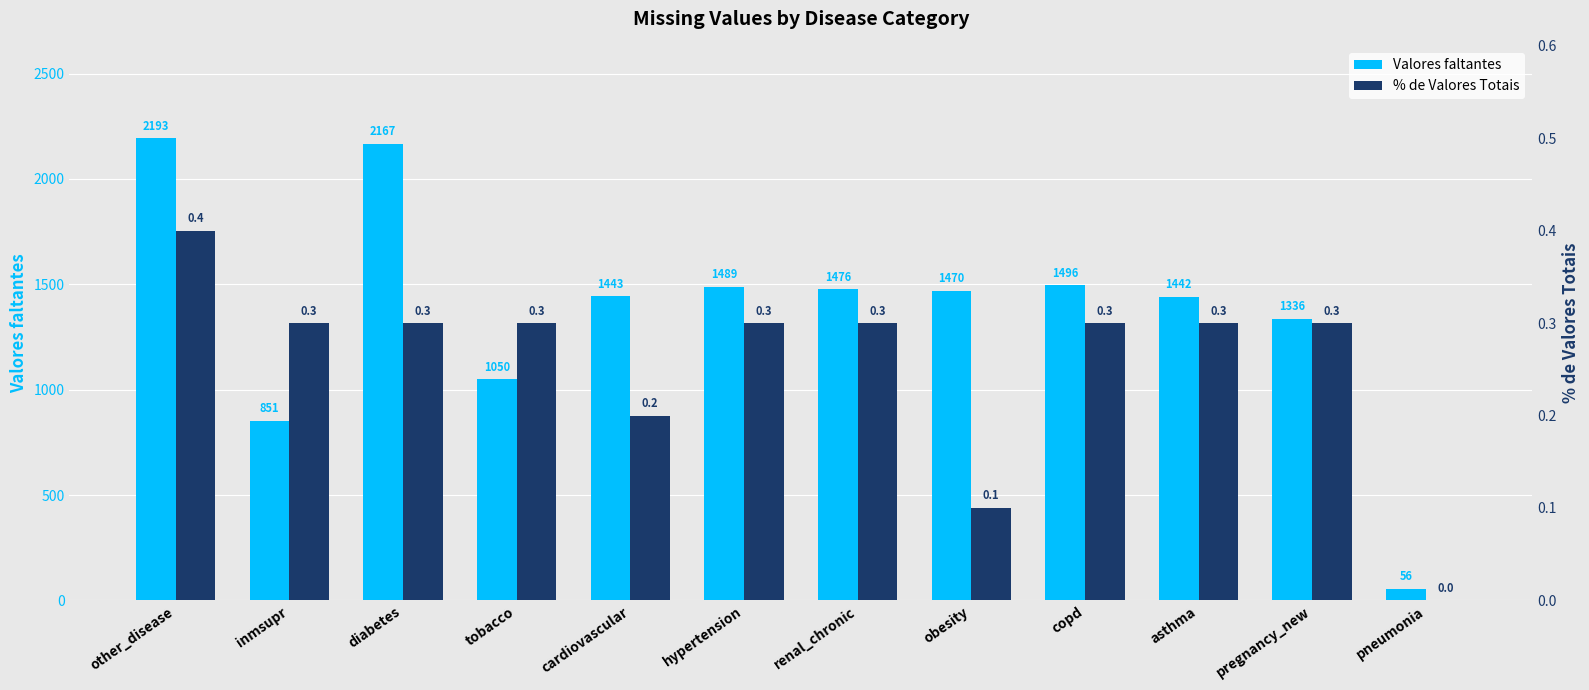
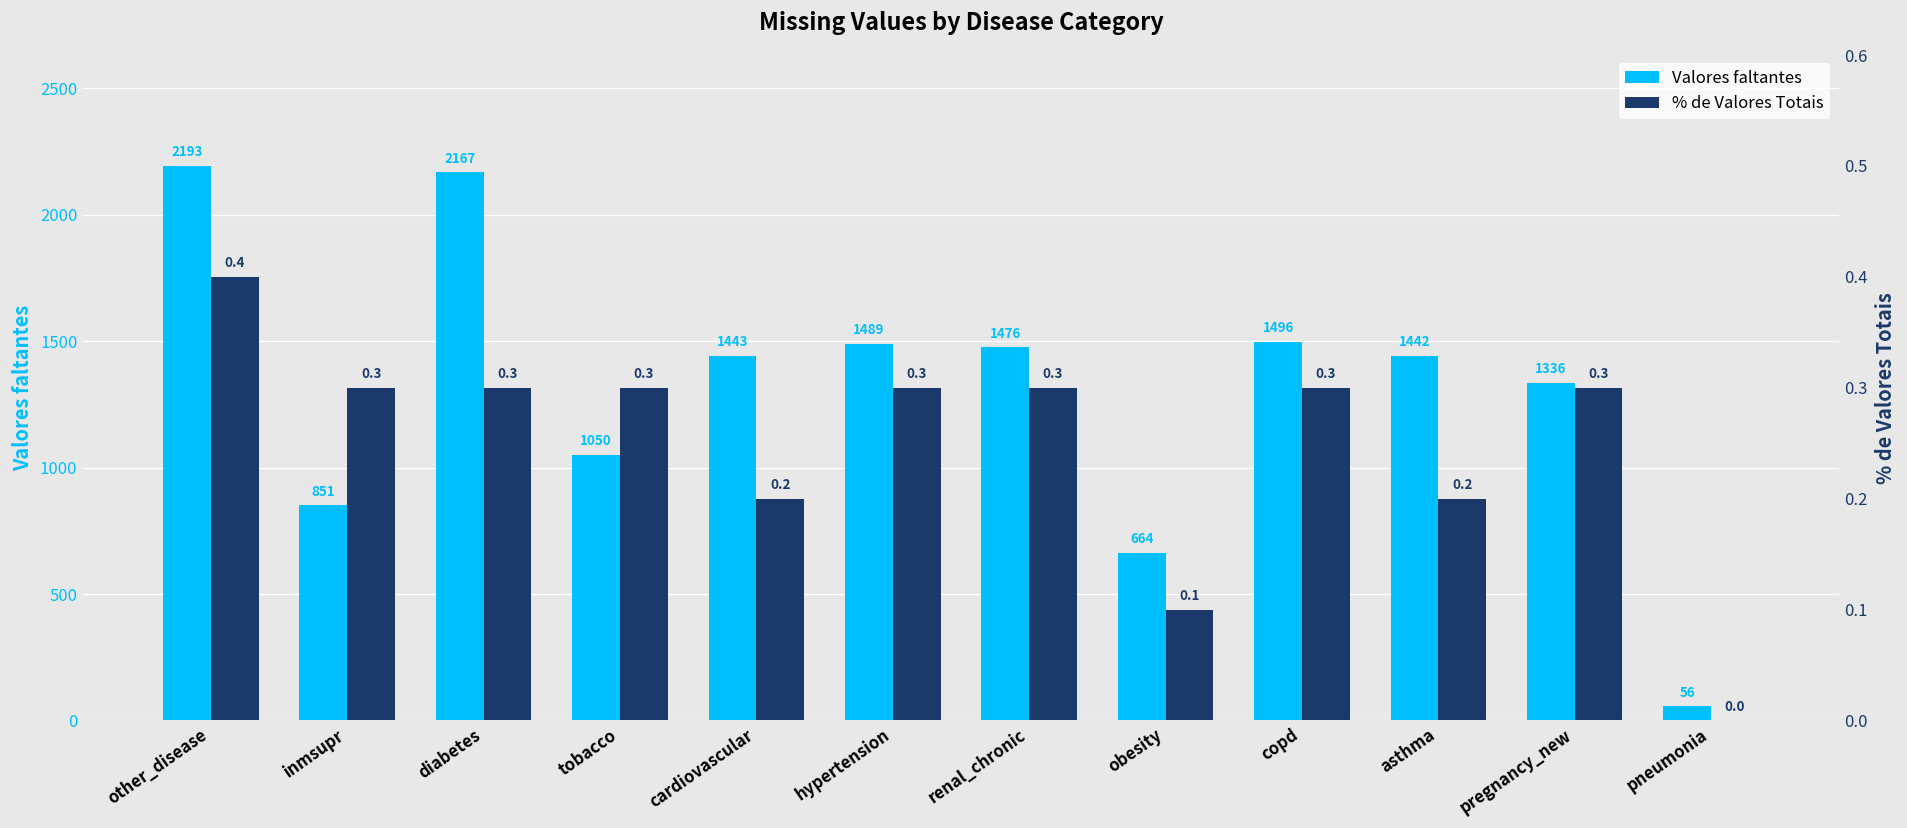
Valores faltantes, obesity: 1470 -> 664
% de Valores Totais, asthma: 0.3 -> 0.2
